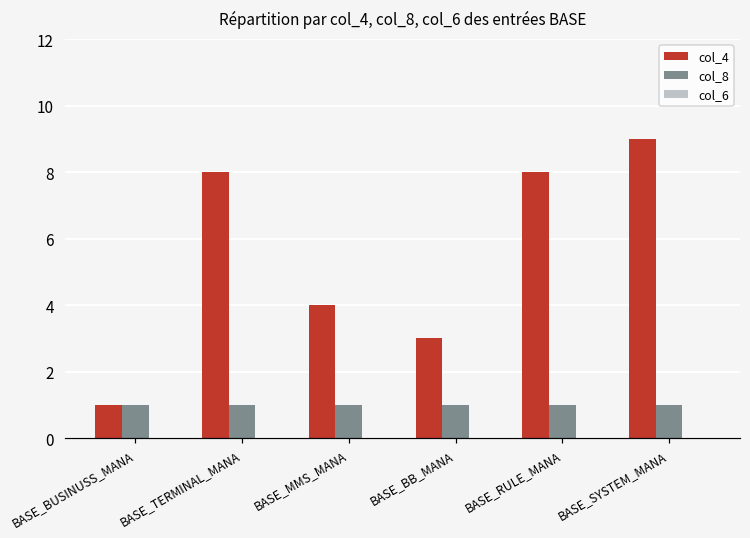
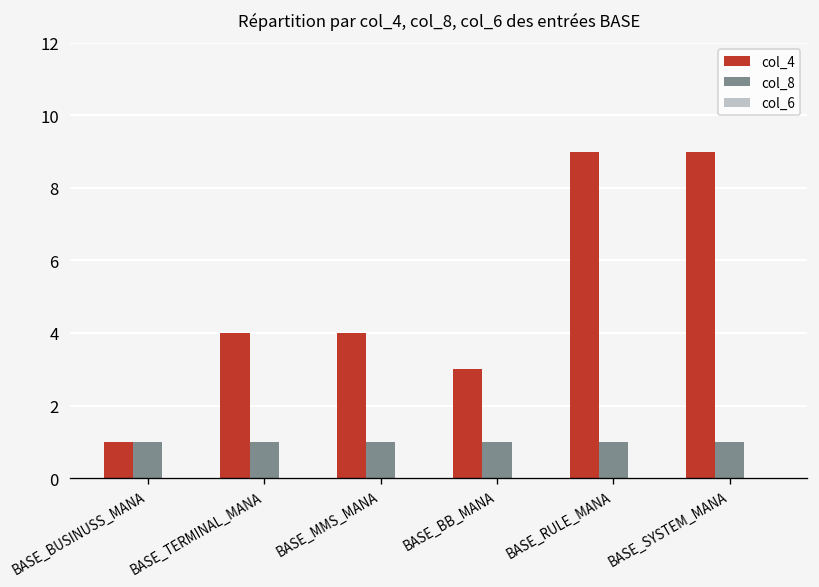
col_4, BASE_TERMINAL_MANA: 8 -> 4
col_4, BASE_RULE_MANA: 8 -> 9
